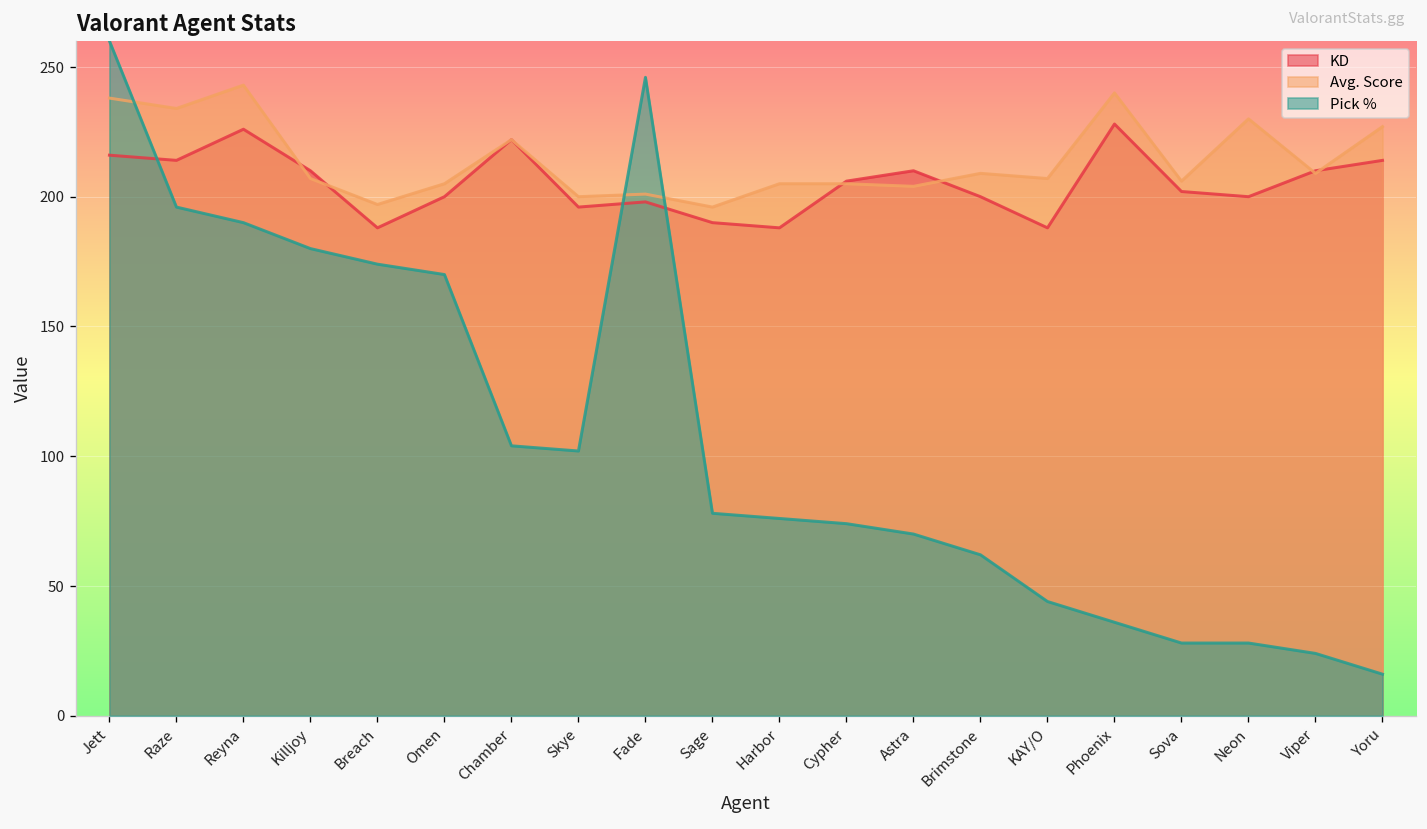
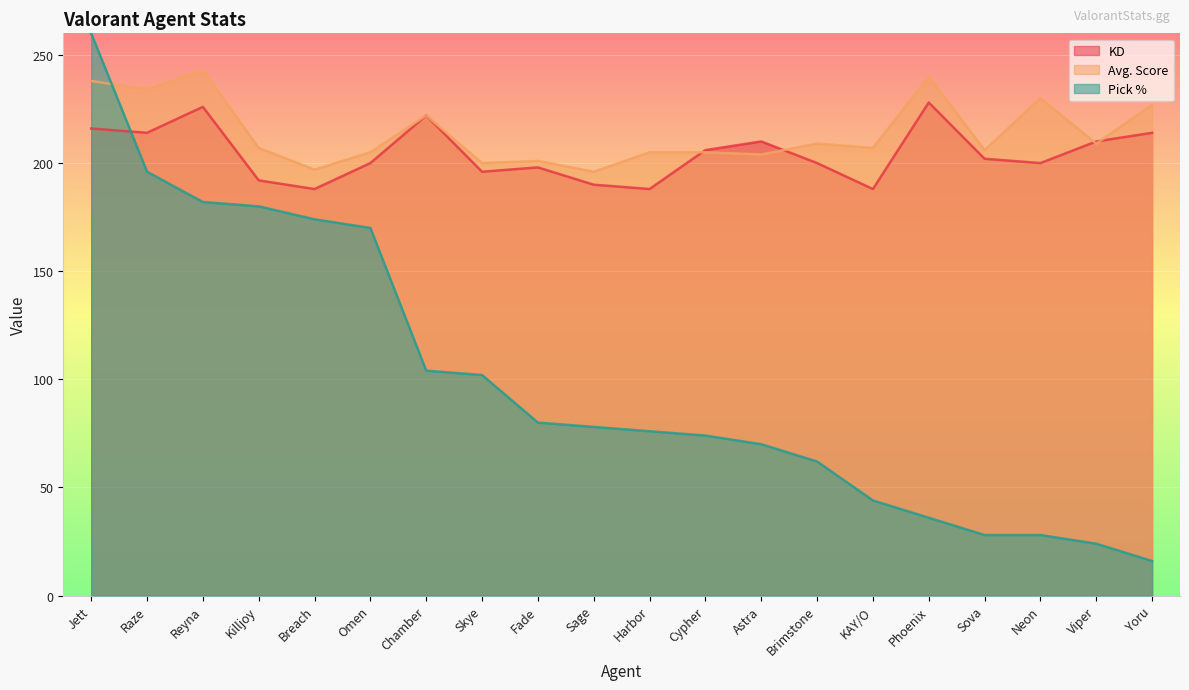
Pick %, Reyna: 190 -> 182
KD, Killjoy: 210 -> 192
Pick %, Fade: 246 -> 80
